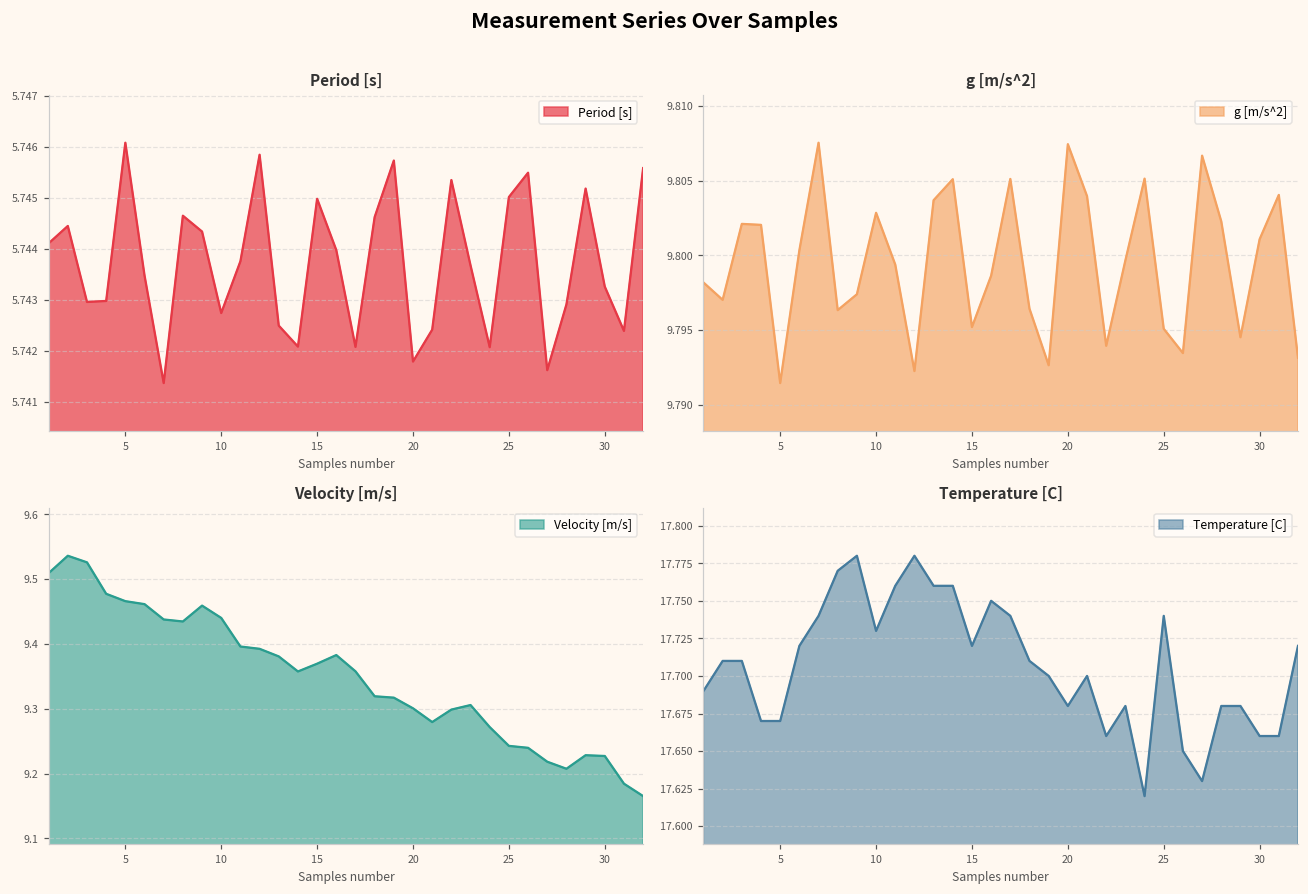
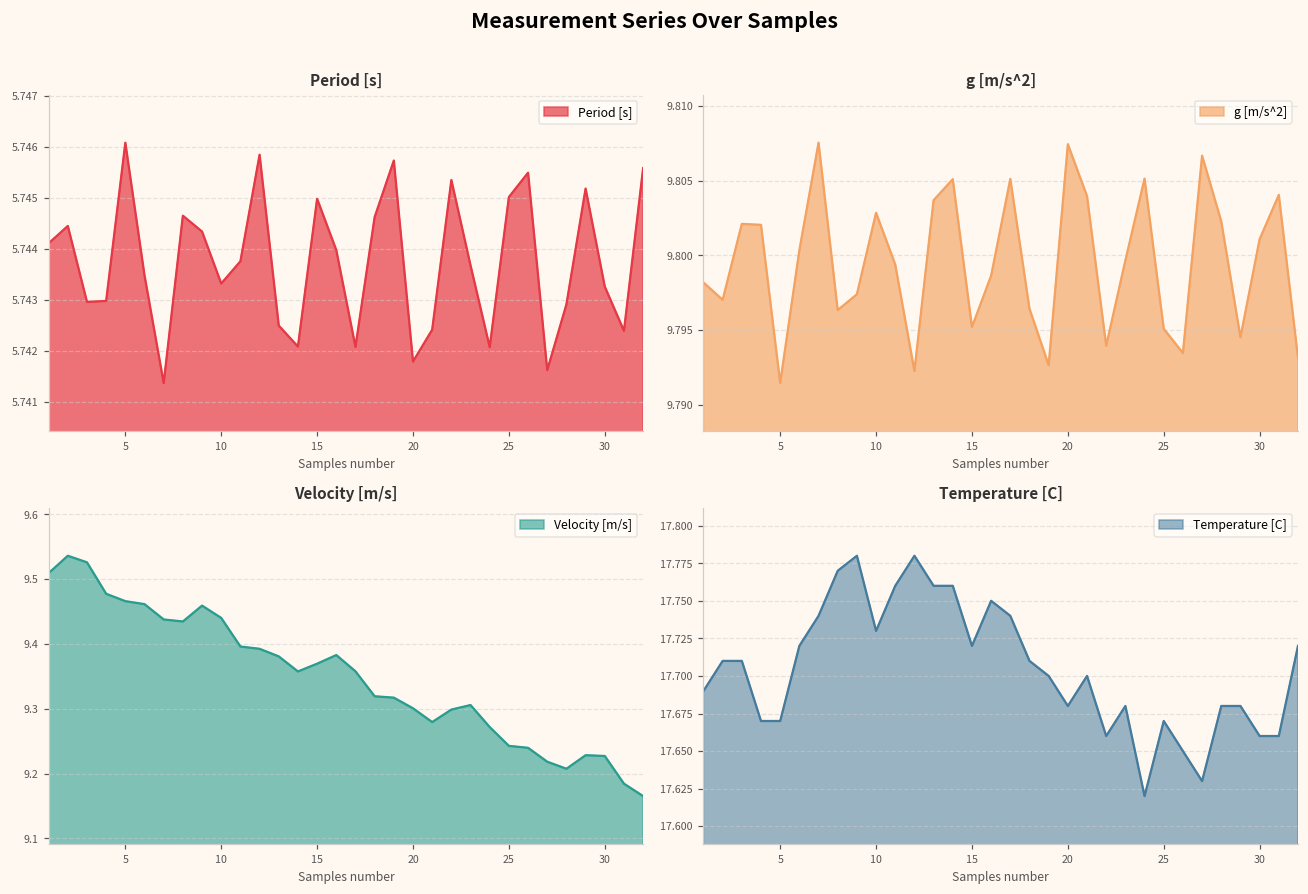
Period [s], 10: 5.7427 -> 5.7433
Temperature [C], 25: 17.74 -> 17.67
